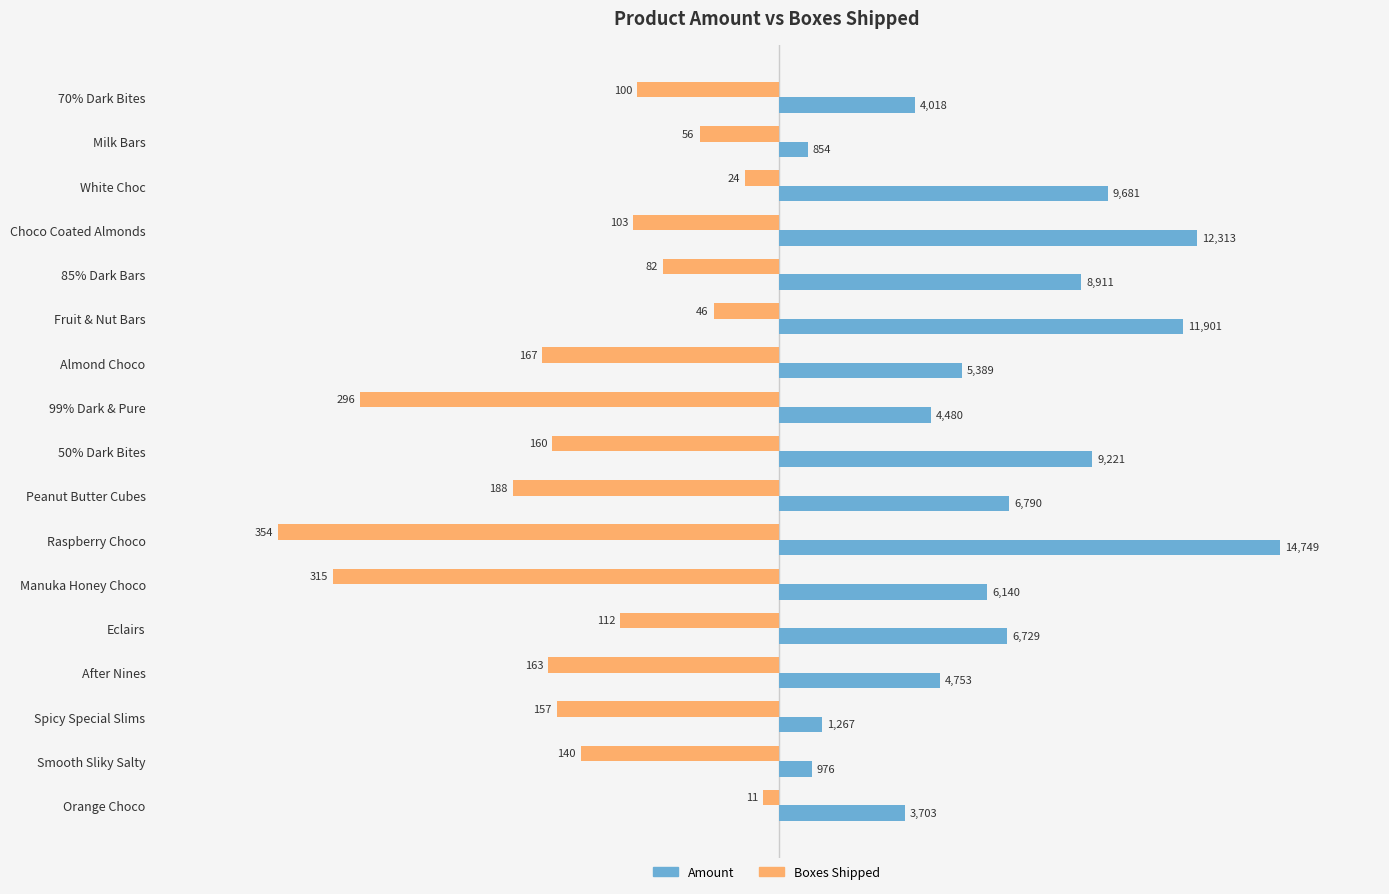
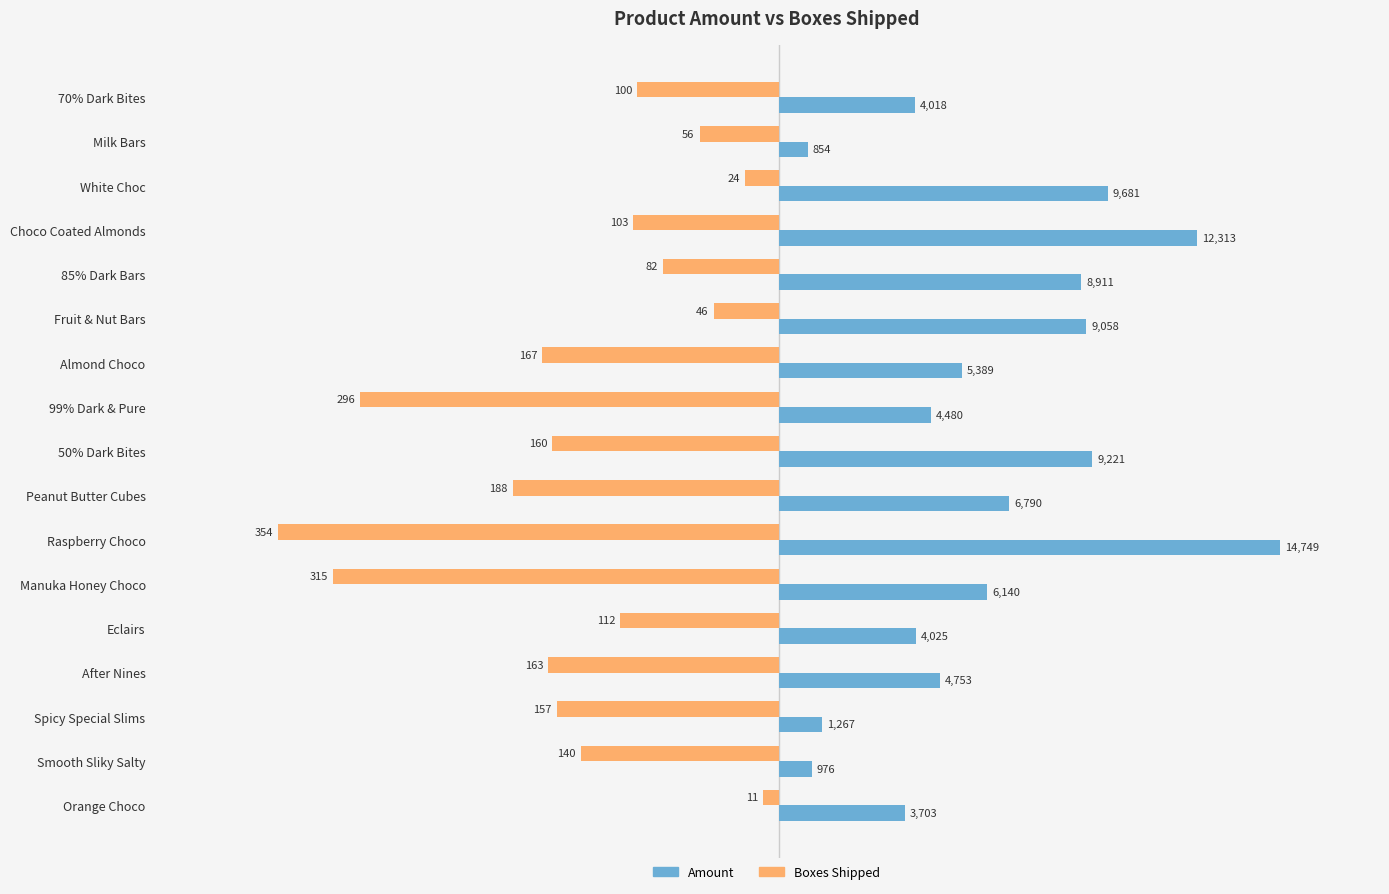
Amount, Fruit & Nut Bars: 11,901 -> 9,058
Amount, Eclairs: 6,729 -> 4,025
